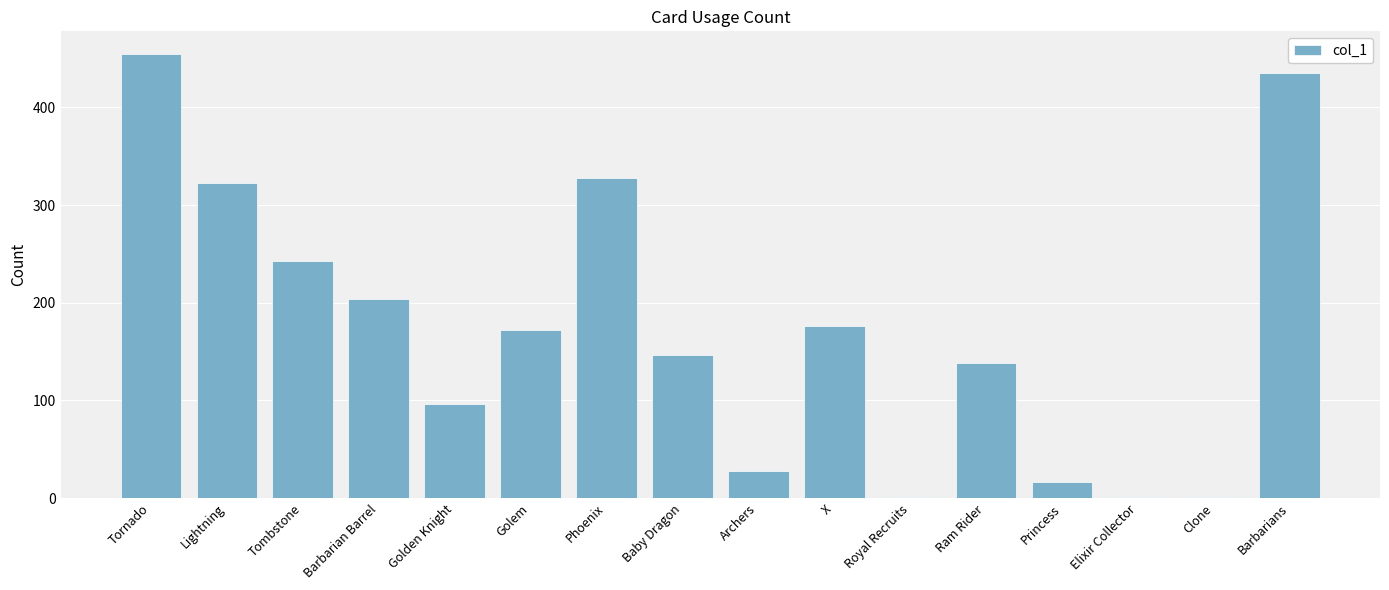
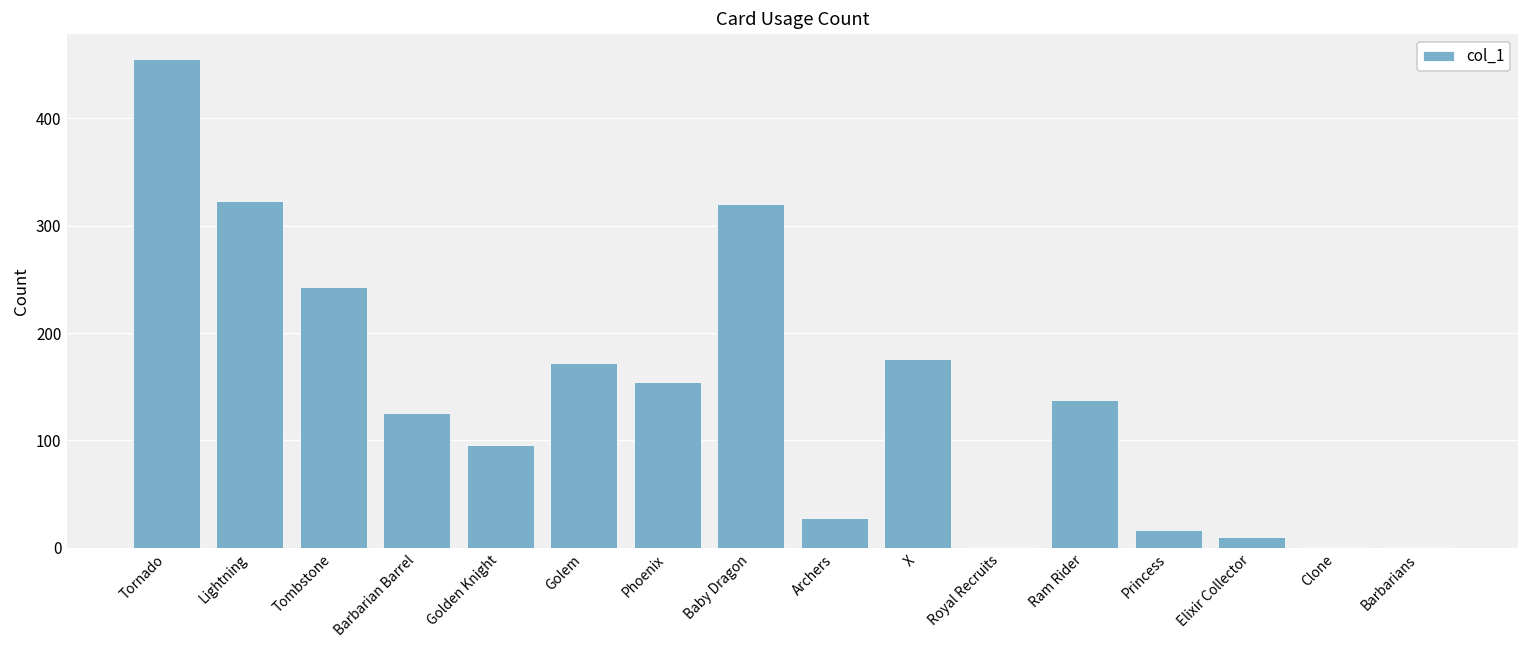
Barbarian Barrel: 200 -> 130
Phoenix: 330 -> 150
Baby Dragon: 150 -> 320
Elixir Collector: 0 -> 10
Barbarians: 440 -> 0
